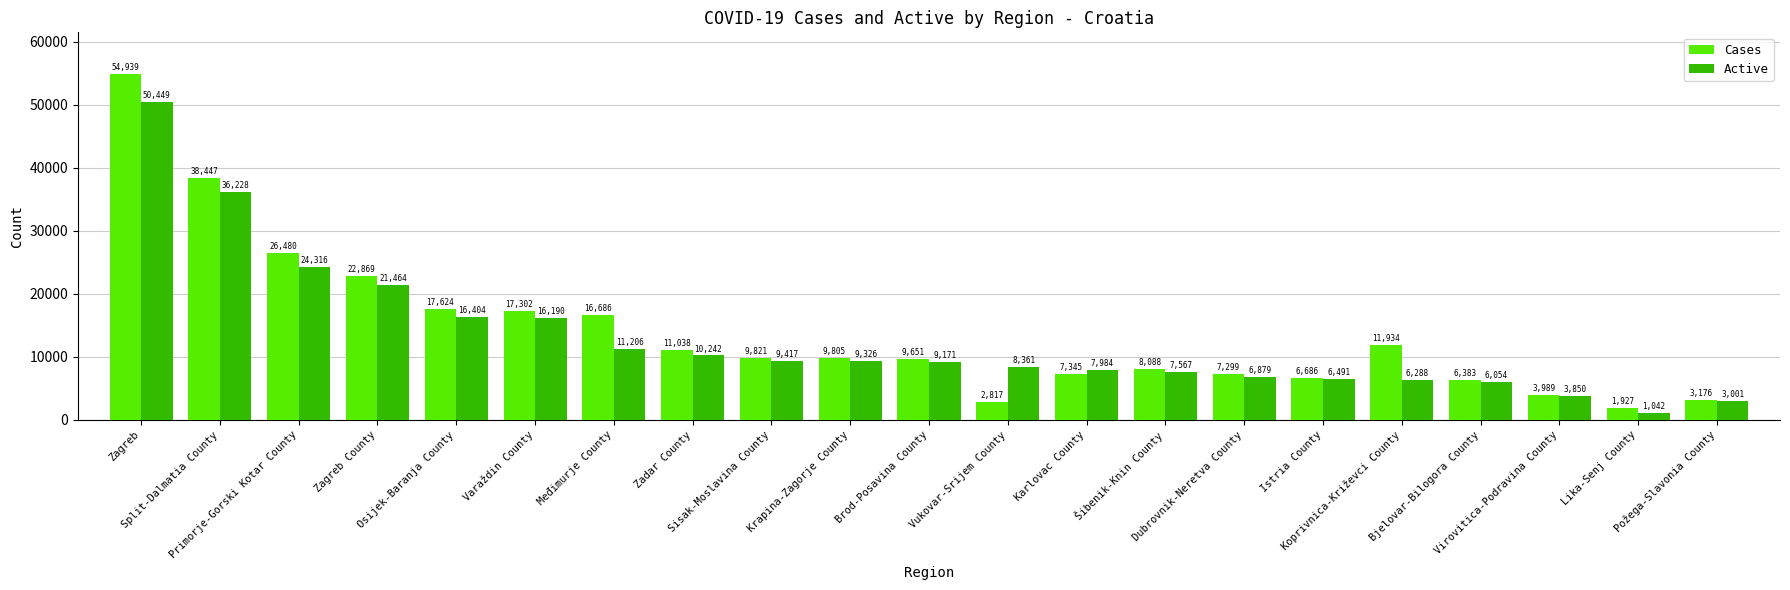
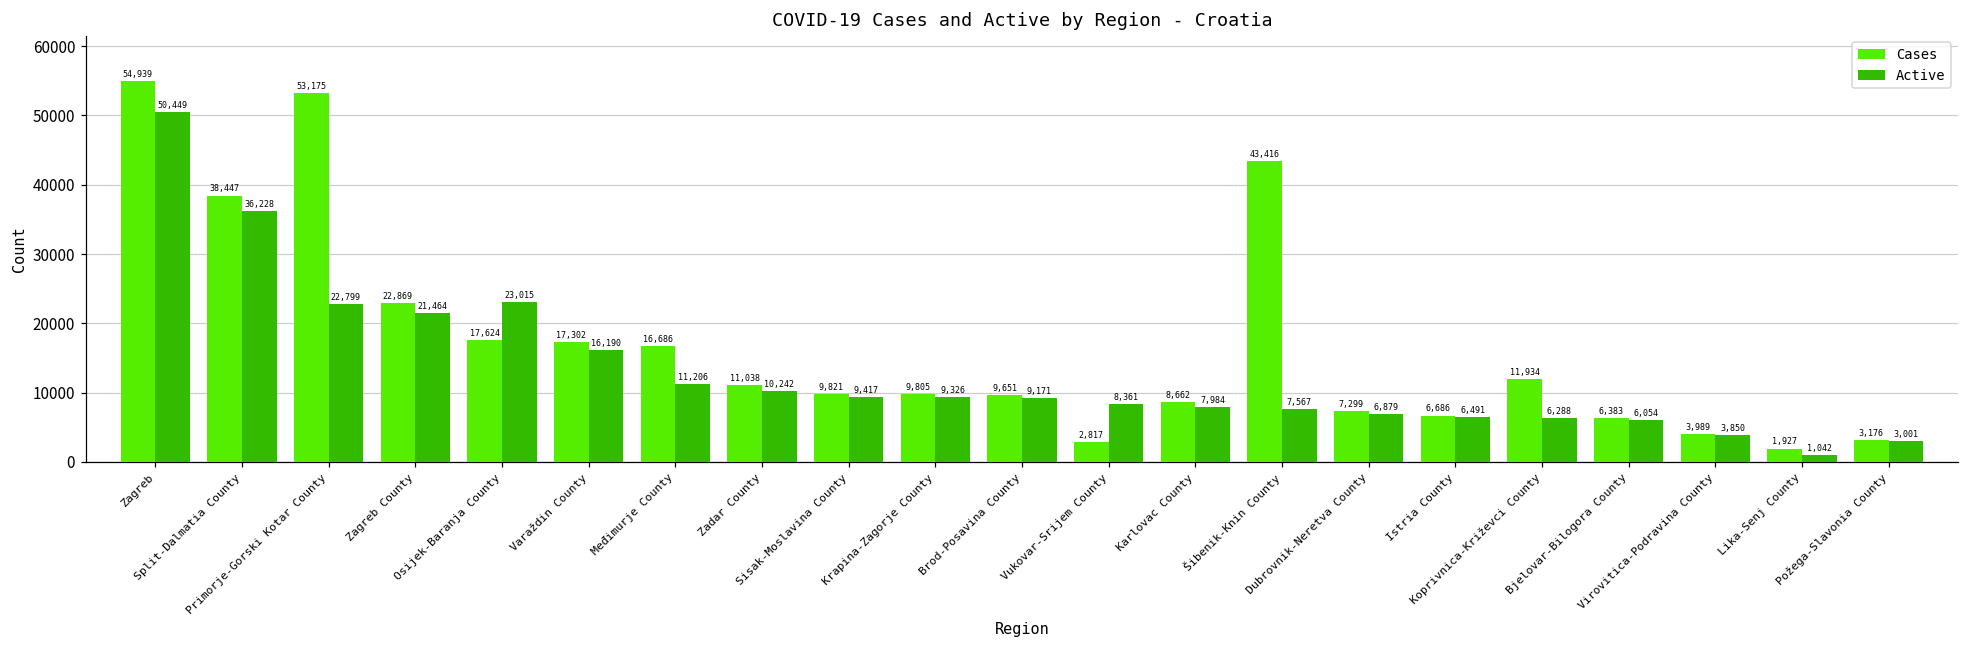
Cases, Primorje-Gorski Kotar County: 26,480 -> 53,175
Active, Primorje-Gorski Kotar County: 24,316 -> 22,799
Active, Osijek-Baranja County: 16,404 -> 23,015
Cases, Karlovac County: 7,345 -> 8,662
Cases, Šibenik-Knin County: 8,088 -> 43,416
